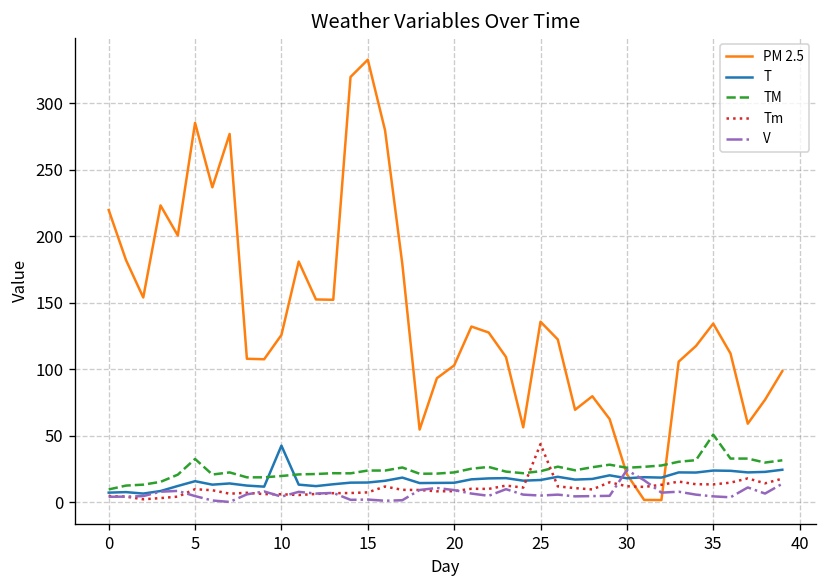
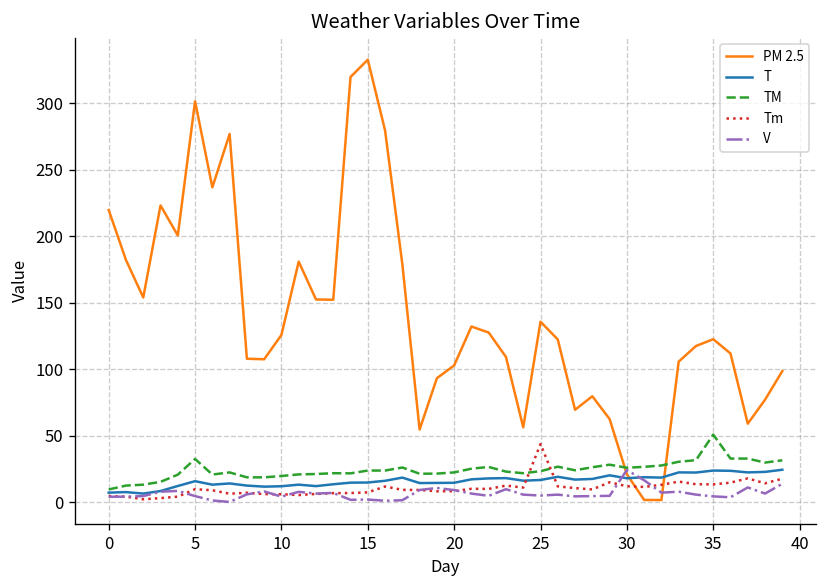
PM 2.5, 5: 285 -> 301
T, 10: 43 -> 12
PM 2.5, 35: 134 -> 123
